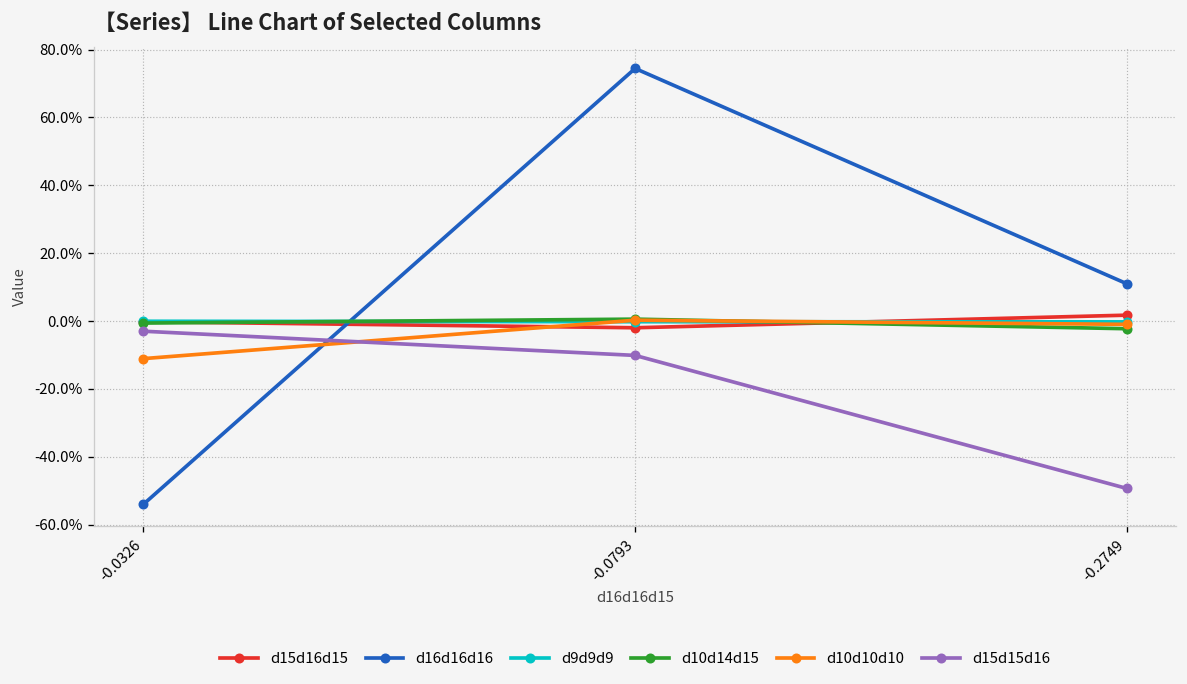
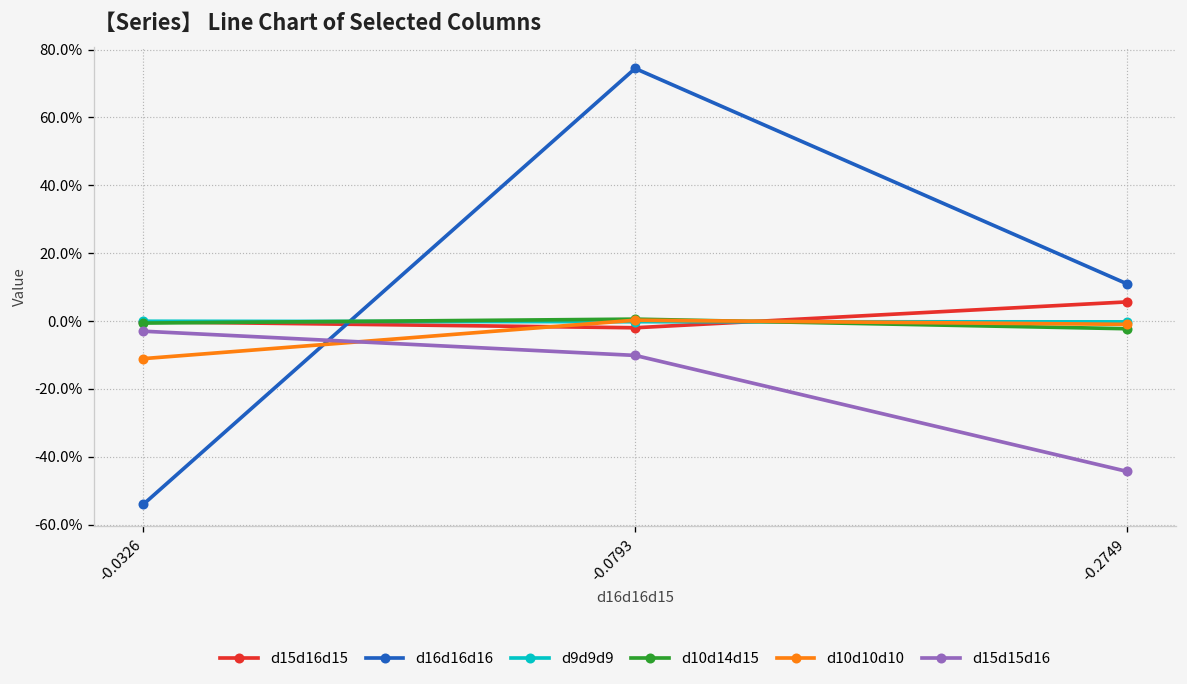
d15d16d15, -0.2749: 2% -> 6%
d15d15d16, -0.2749: -49% -> -44%
